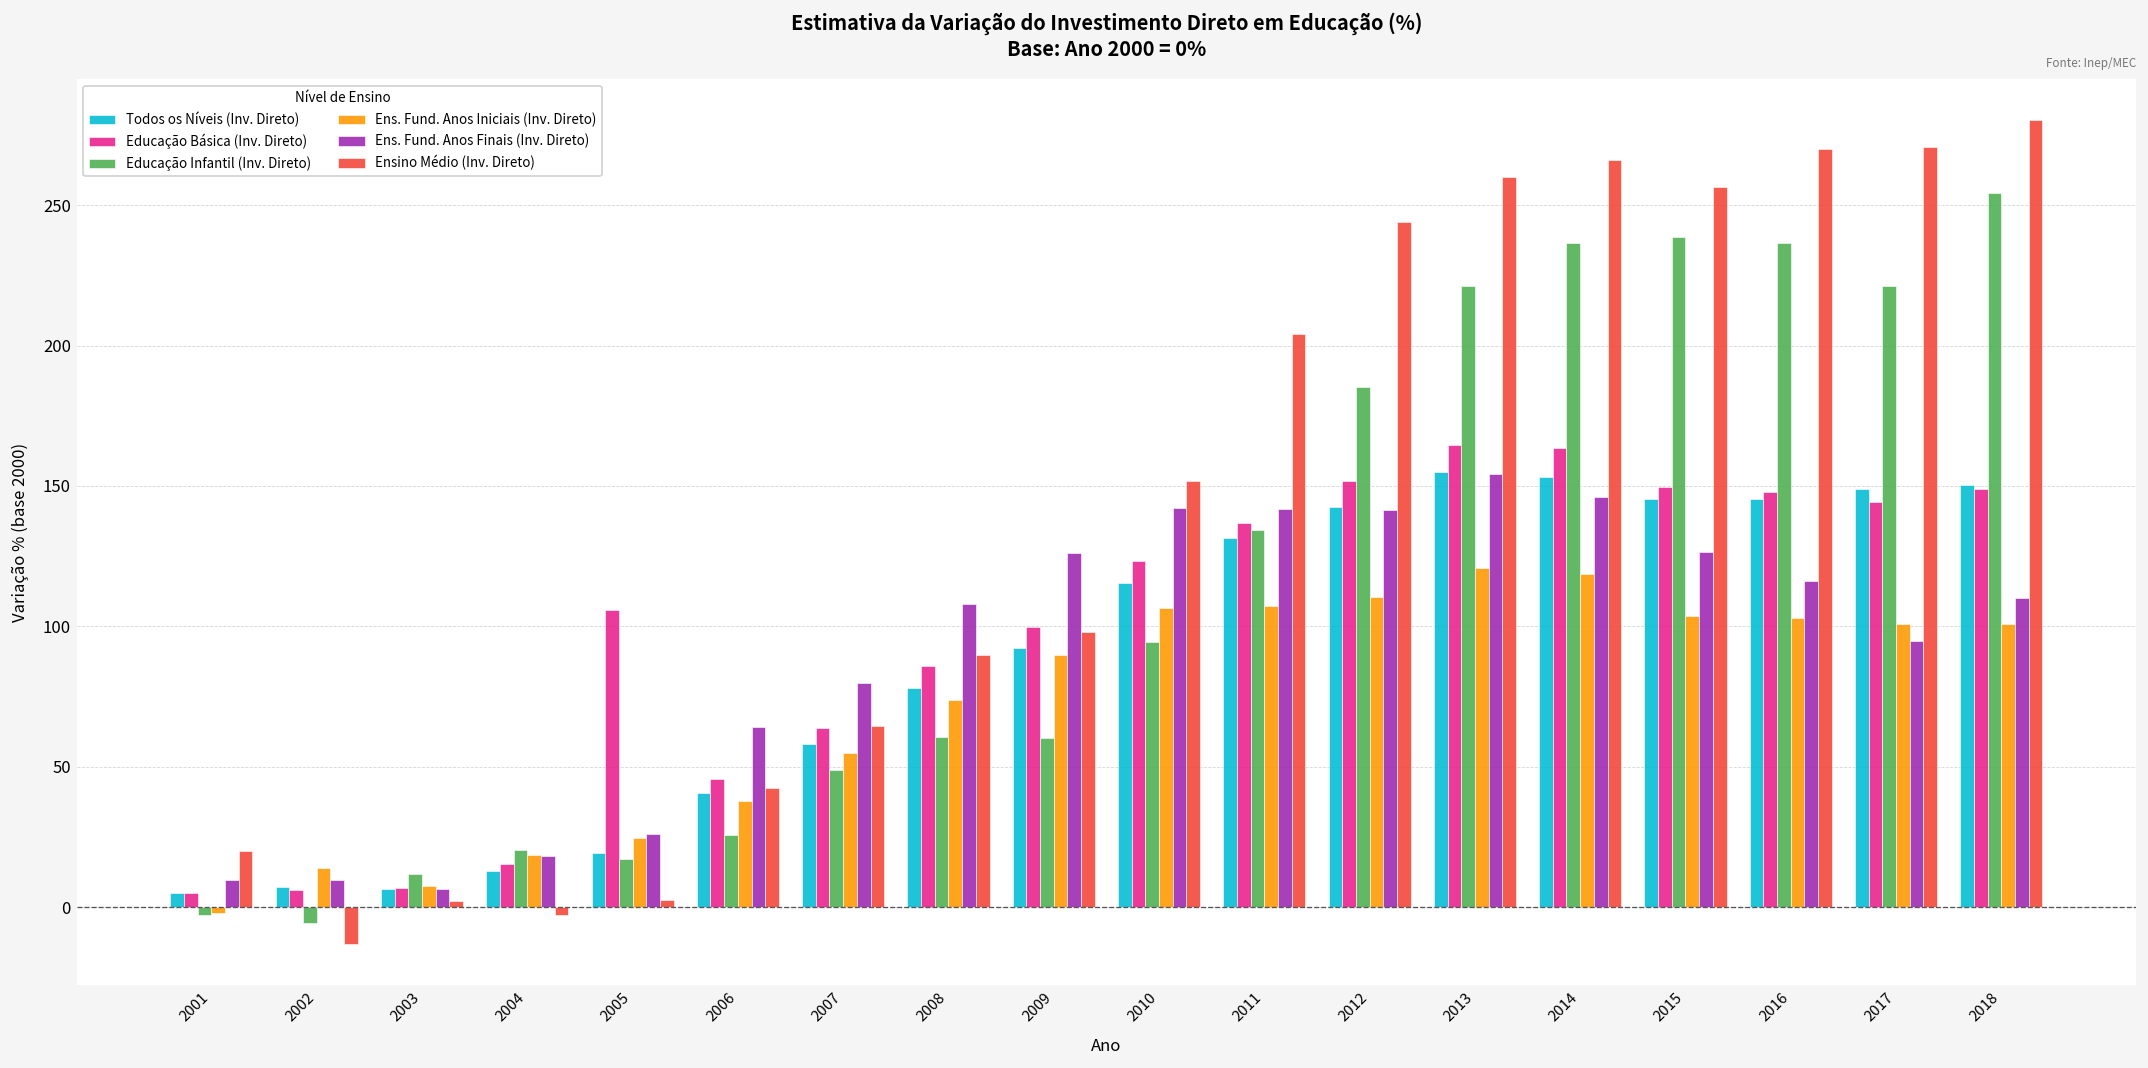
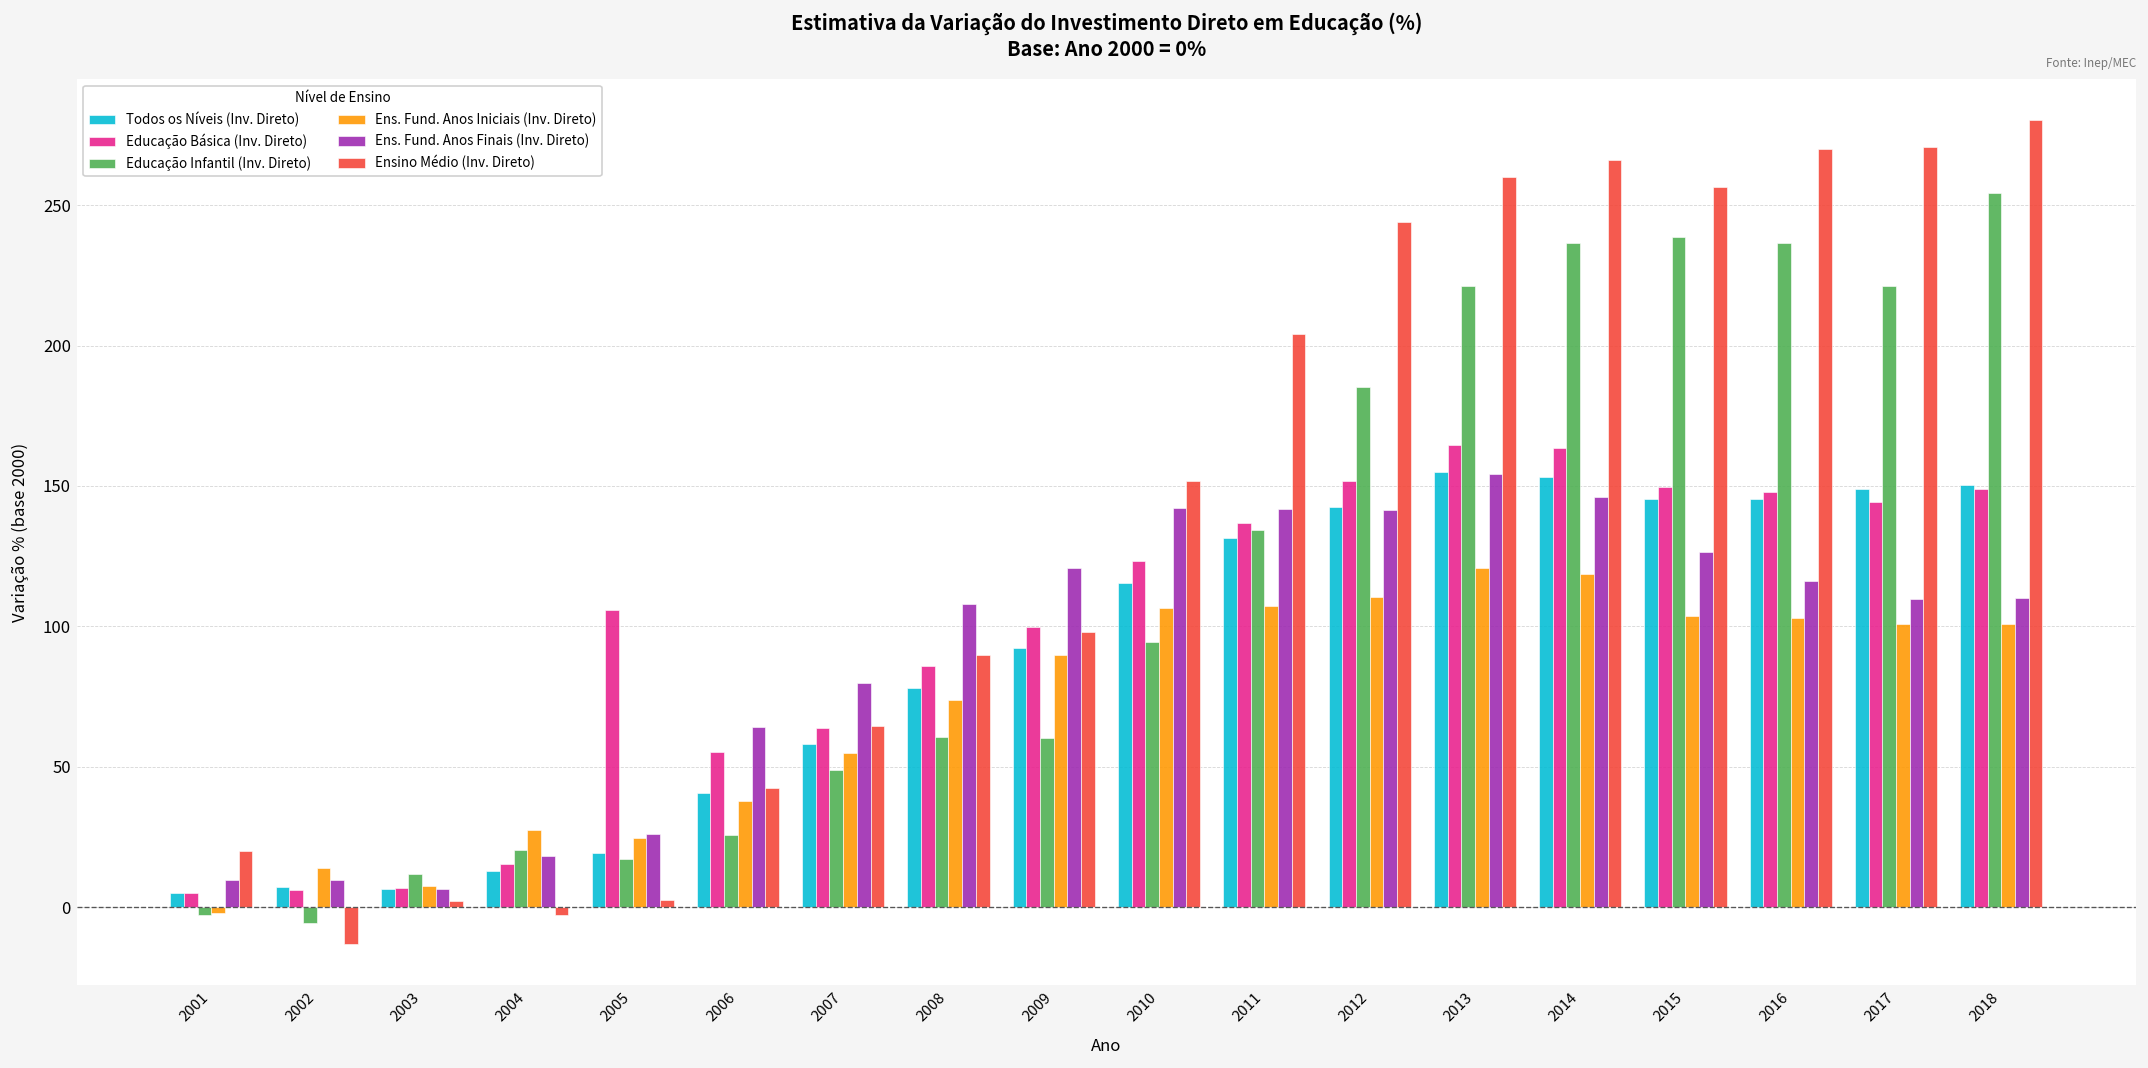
Ens. Fund. Anos Iniciais (Inv. Direto), 2004: 19 -> 27
Educação Básica (Inv. Direto), 2006: 46 -> 55
Ens. Fund. Anos Finais (Inv. Direto), 2009: 126 -> 121
Ens. Fund. Anos Finais (Inv. Direto), 2017: 95 -> 110
